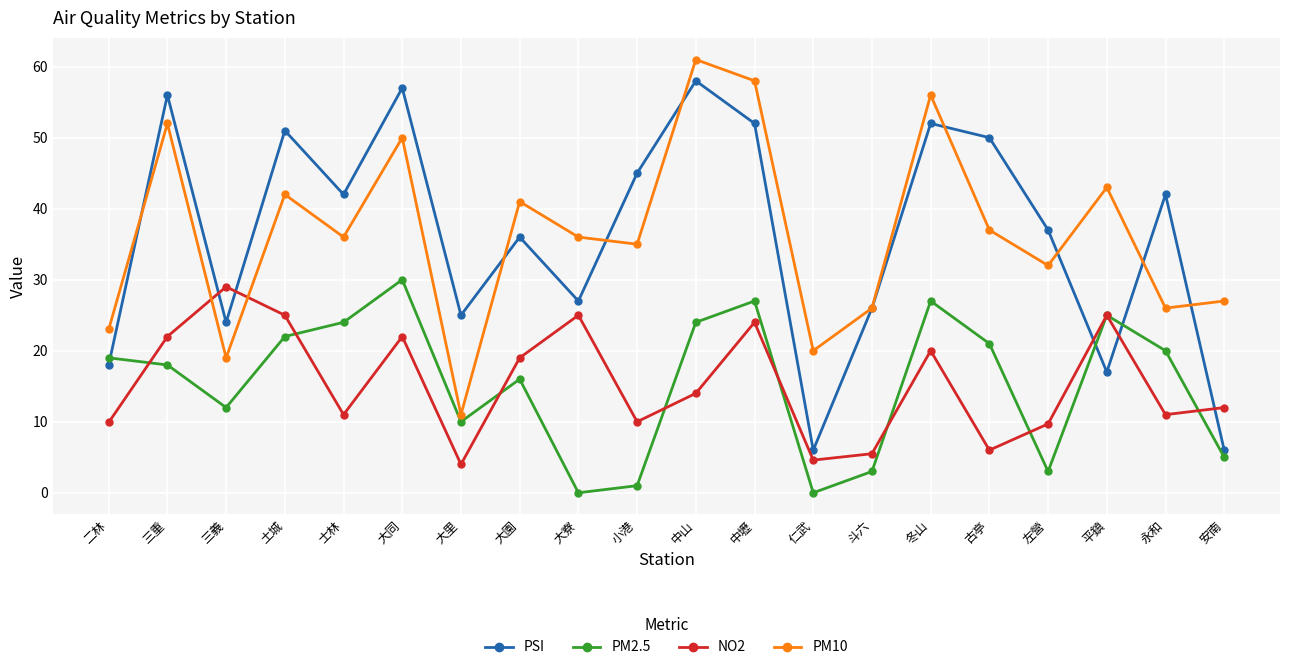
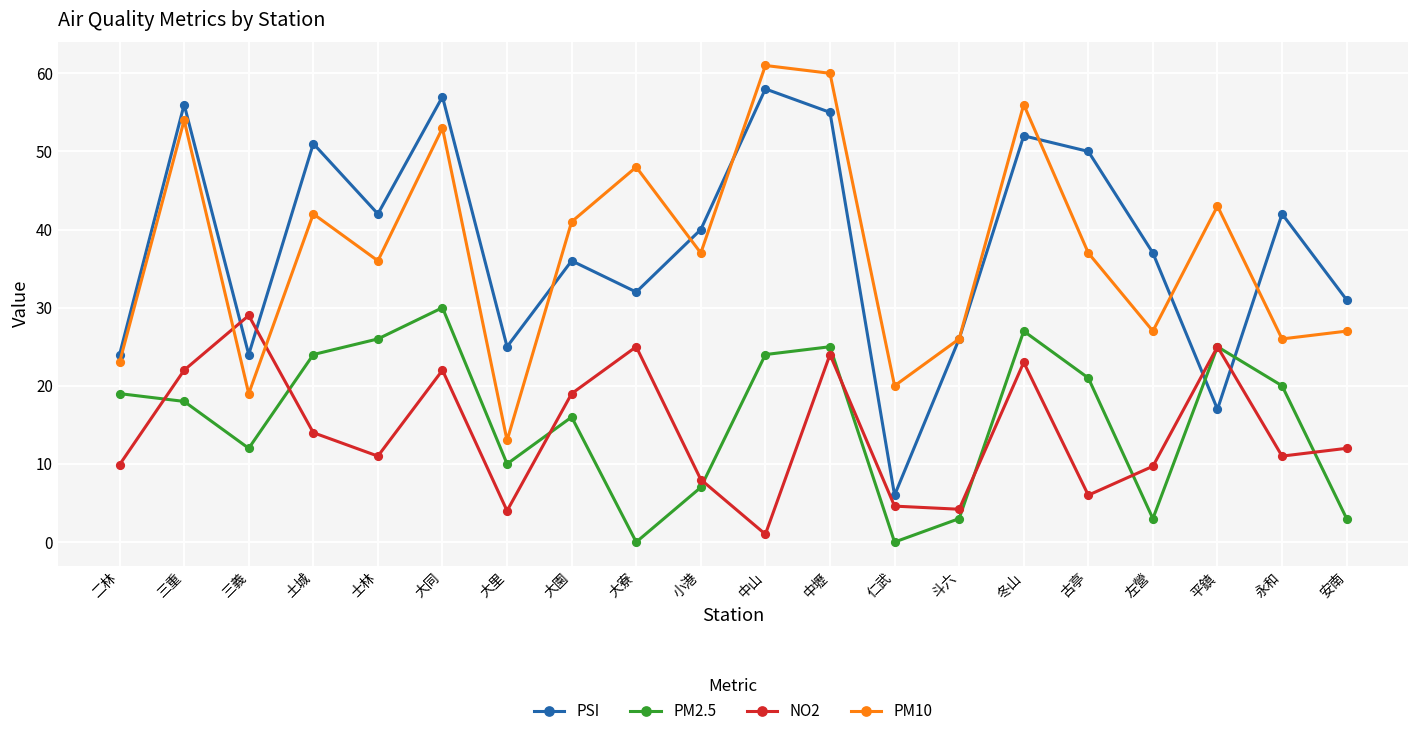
PSI, 二林: 18 -> 24
PM10, 三重: 52 -> 54
PM2.5, 土城: 22 -> 24
NO2, 土城: 25 -> 14
PM2.5, 士林: 24 -> 26
PM10, 大同: 50 -> 53
PM10, 大里: 11 -> 13
PSI, 大寮: 27 -> 32
PM10, 大寮: 36 -> 48
PSI, 小港: 45 -> 40
PM2.5, 小港: 1 -> 7
NO2, 小港: 10 -> 8
PM10, 小港: 35 -> 37
NO2, 中山: 14 -> 1
PSI, 中壢: 52 -> 55
PM2.5, 中壢: 27 -> 25
PM10, 中壢: 58 -> 60
NO2, 斗六: 6 -> 4
NO2, 冬山: 20 -> 23
PM10, 左營: 32 -> 27
PSI, 安南: 6 -> 31
PM2.5, 安南: 5 -> 3
